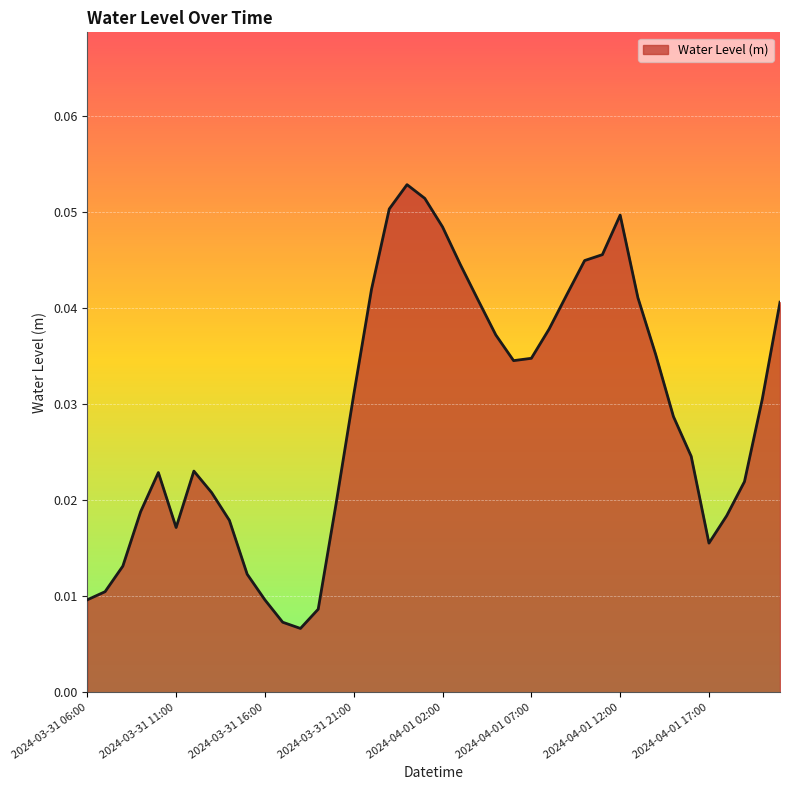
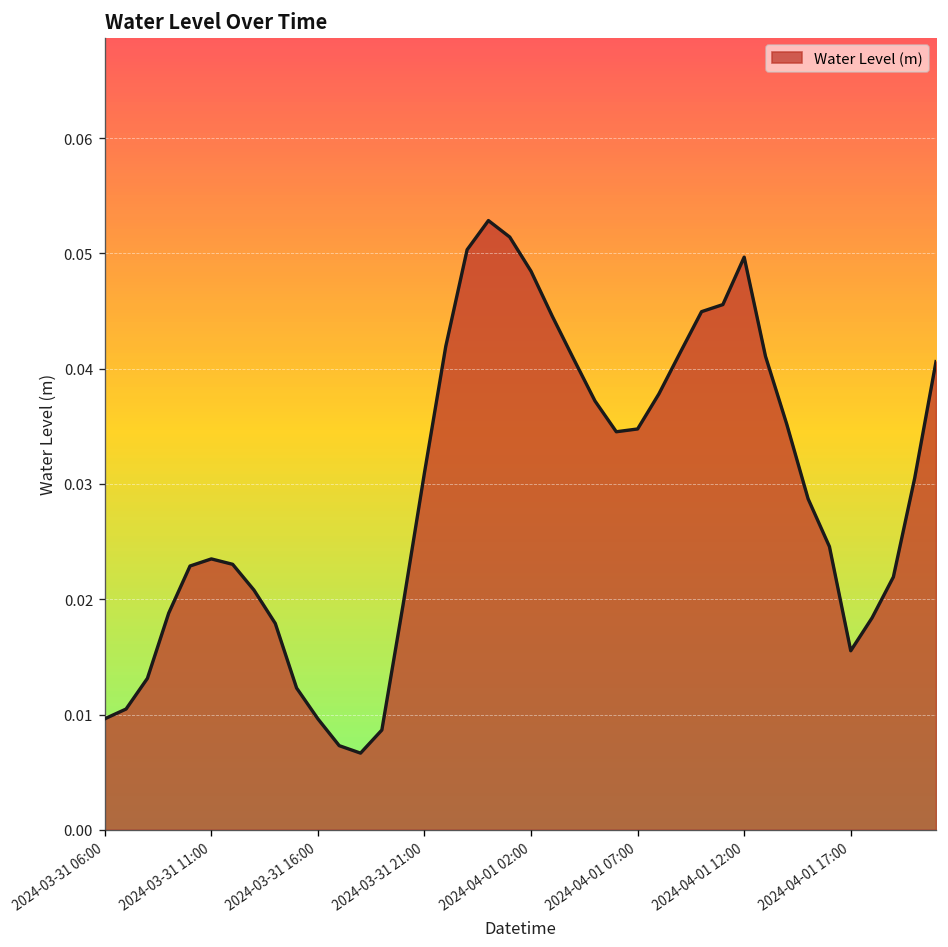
2024-03-31 11:00: 0.017 -> 0.023
